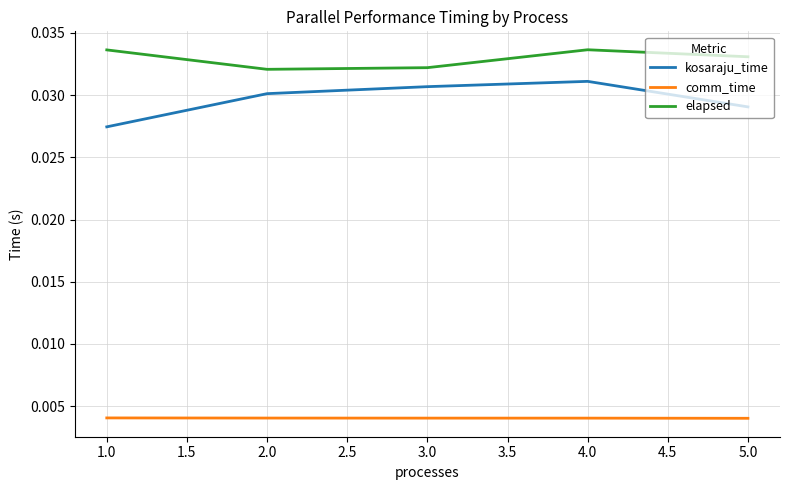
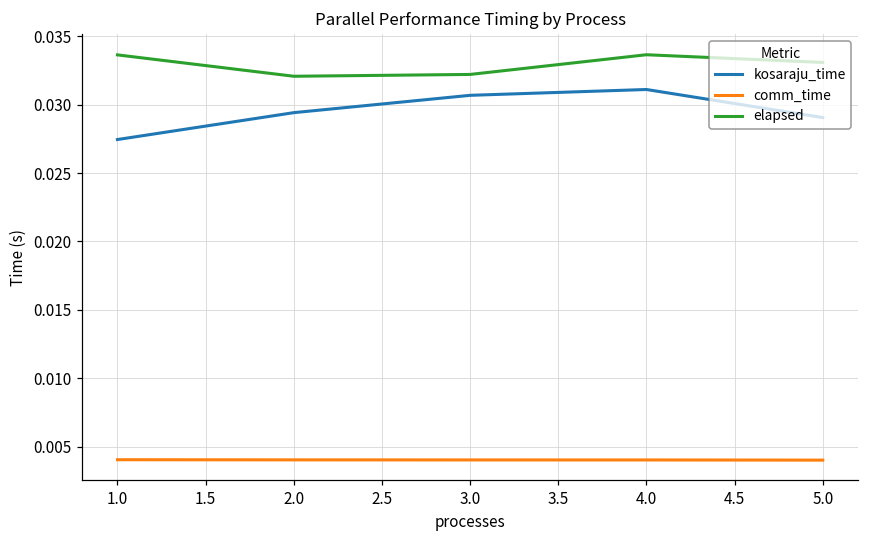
kosaraju_time, 2.0: 0.0301 -> 0.0294
